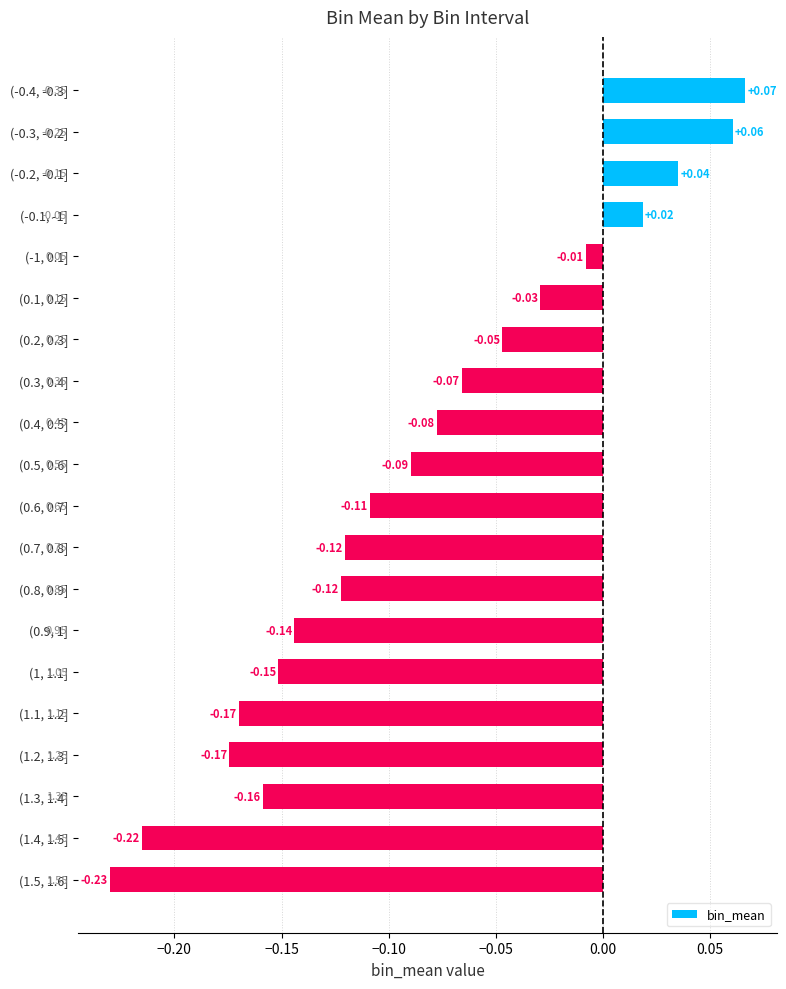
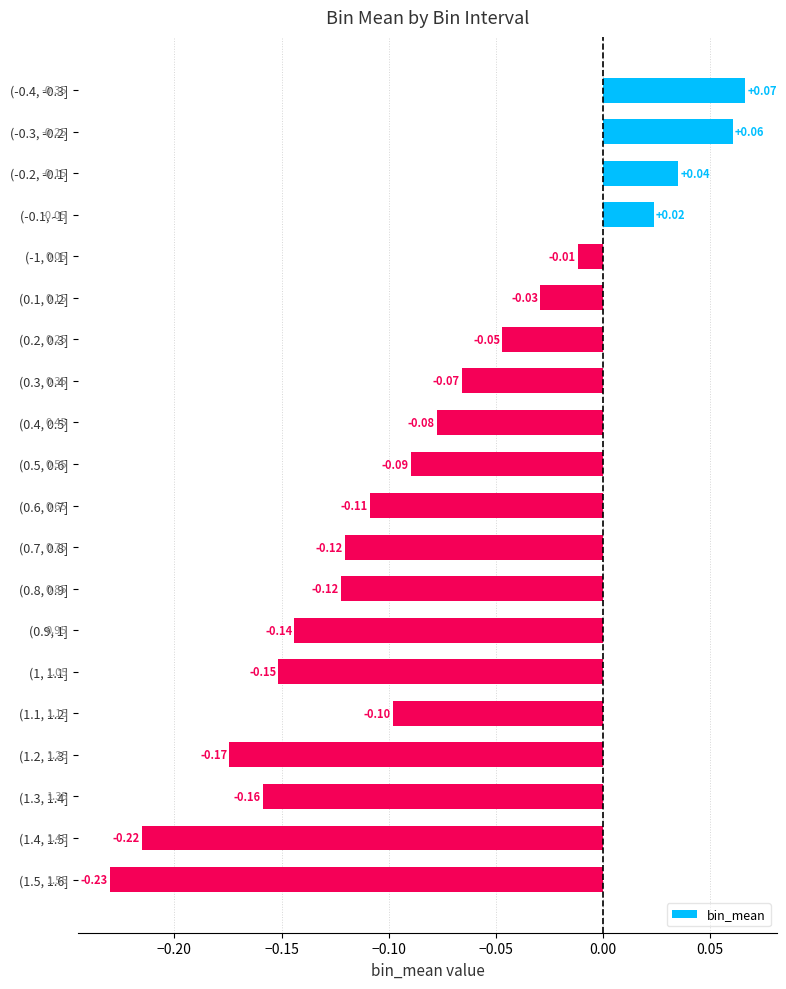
(-0.1, -1]: 0.019 -> 0.024
(-1, 0.1]: -0.008 -> -0.012
(1.1, 1.2]: -0.17 -> -0.10
